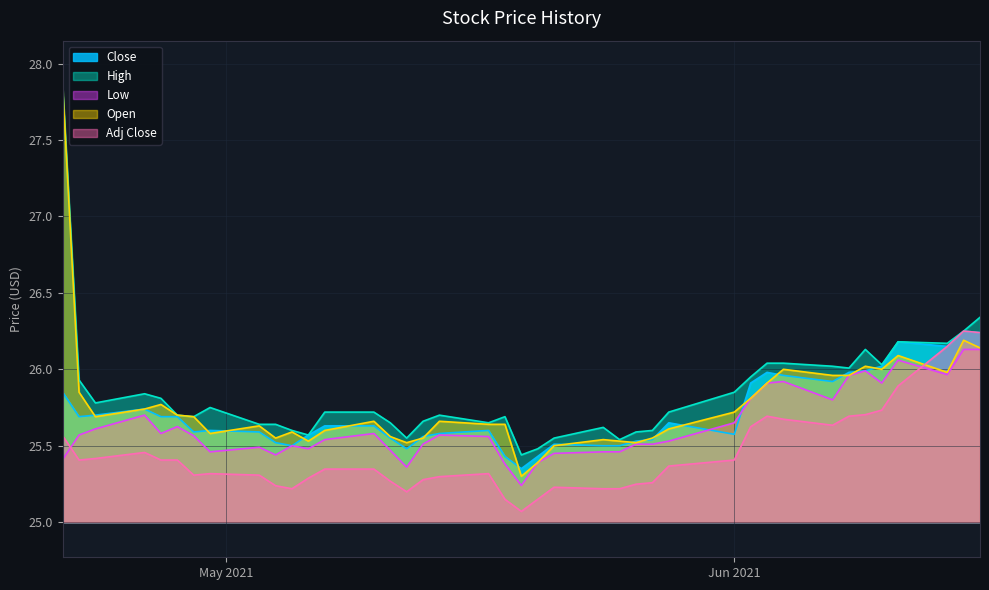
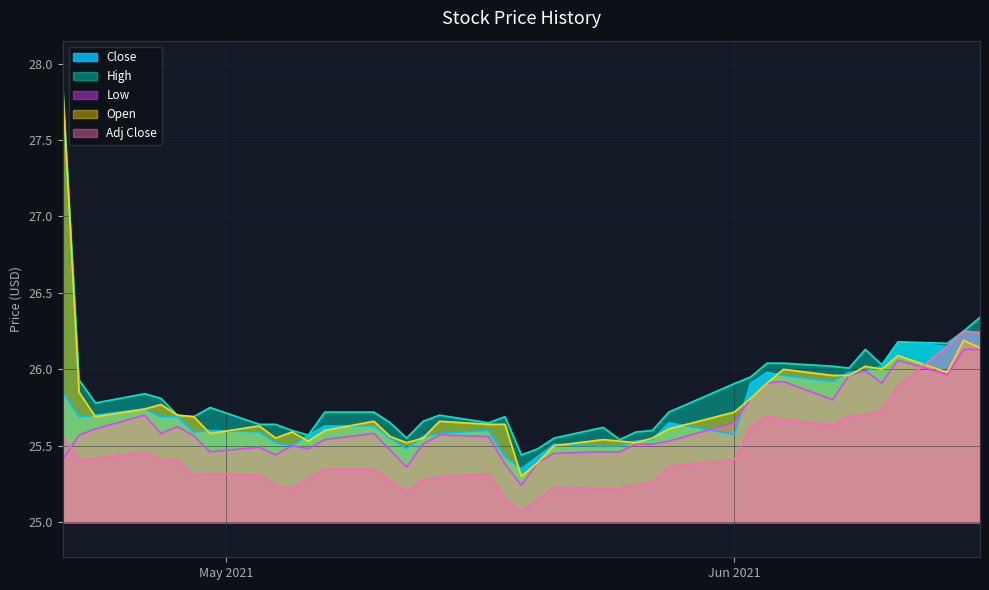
High, Jun 2021: 25.85 -> 25.91
